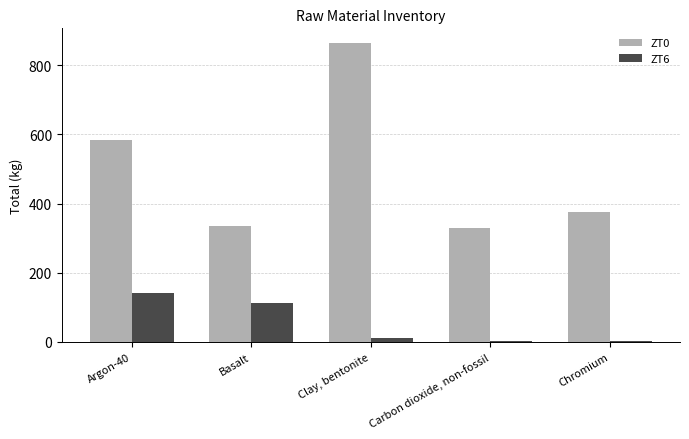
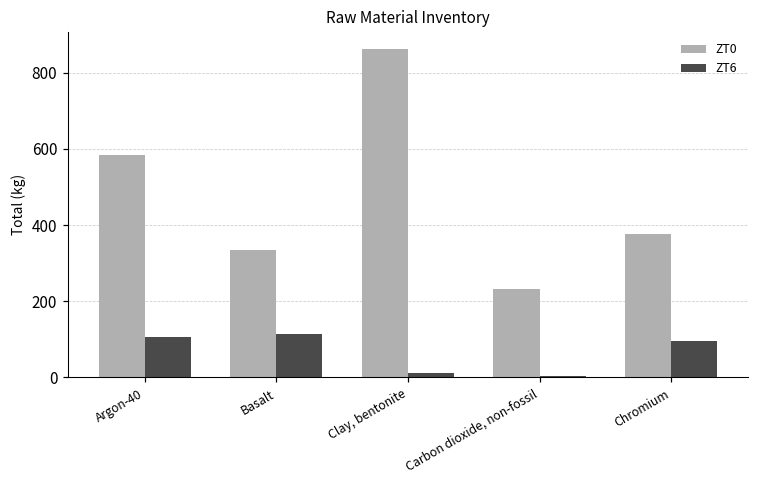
ZT6, Argon-40: 140 -> 110
ZT0, Carbon dioxide, non-fossil: 330 -> 230
ZT6, Chromium: 0 -> 90
